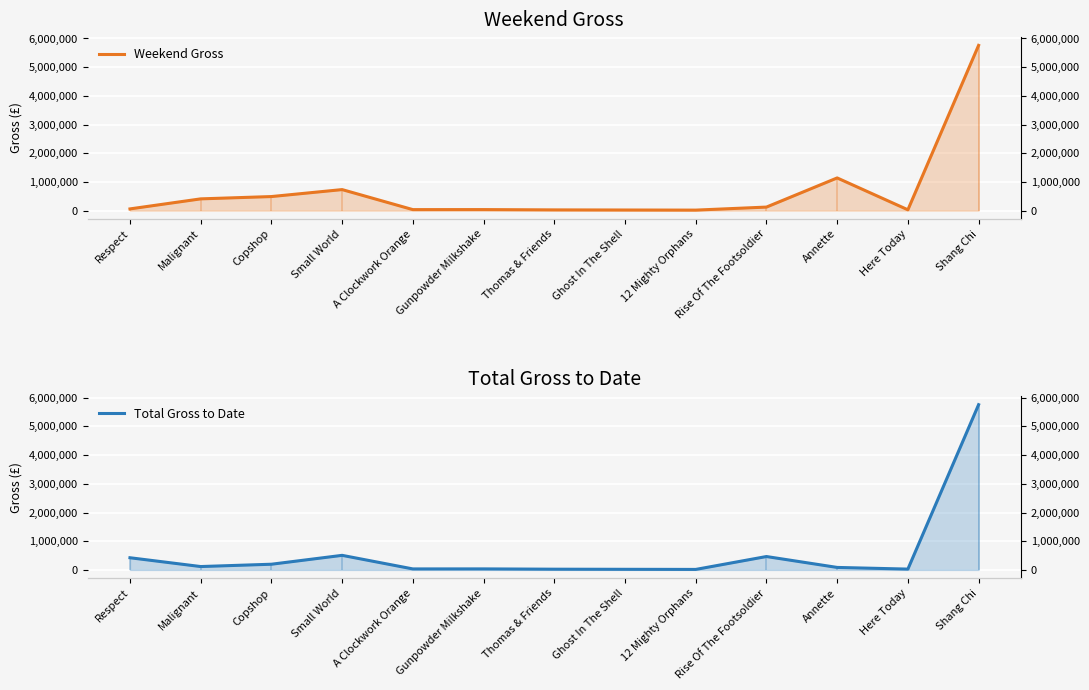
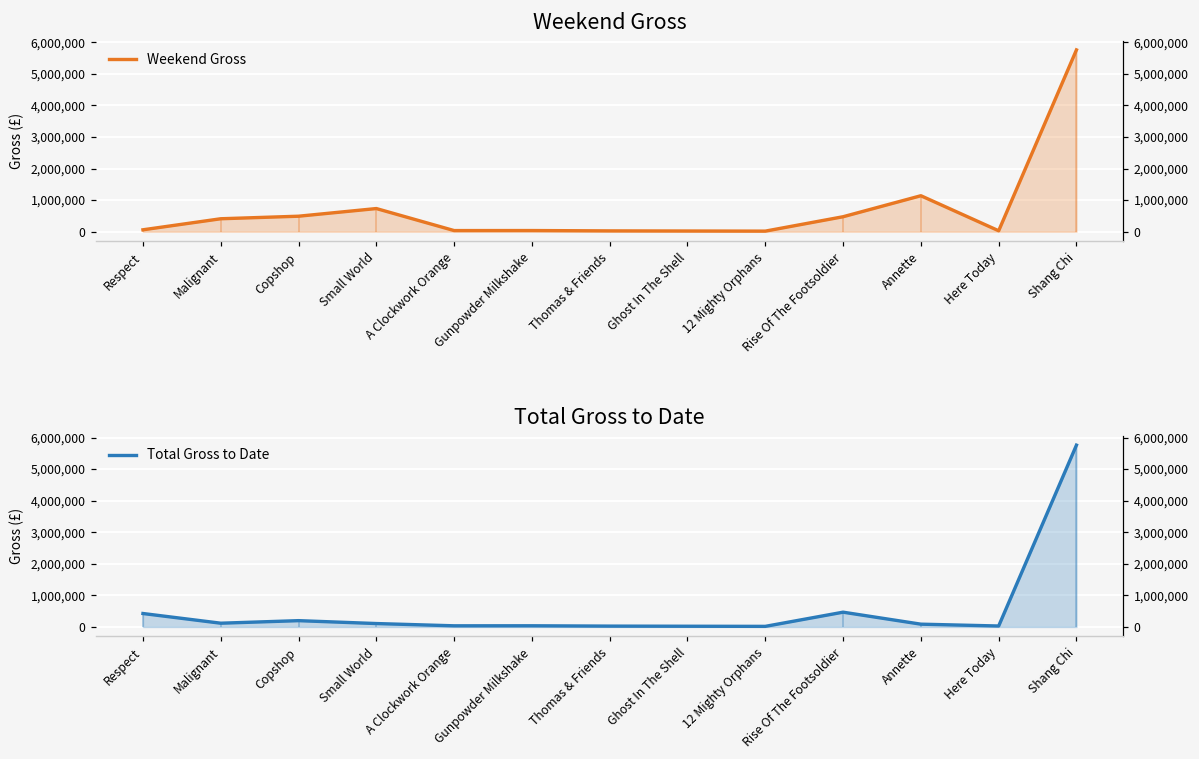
Weekend Gross, Rise Of The Footsoldier: 100,000 -> 500,000
Total Gross to Date, Small World: 500,000 -> 100,000
